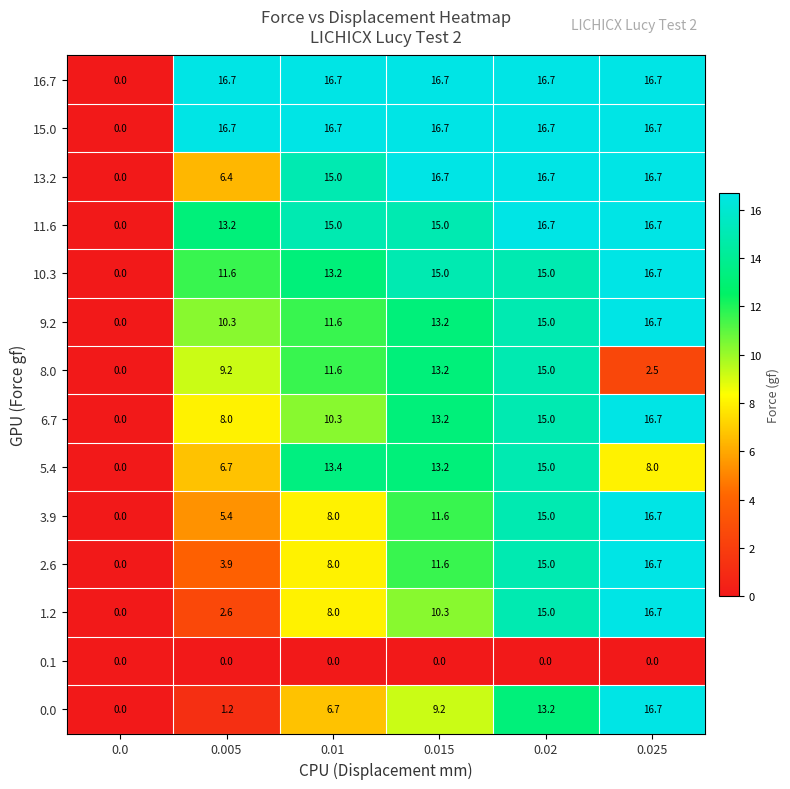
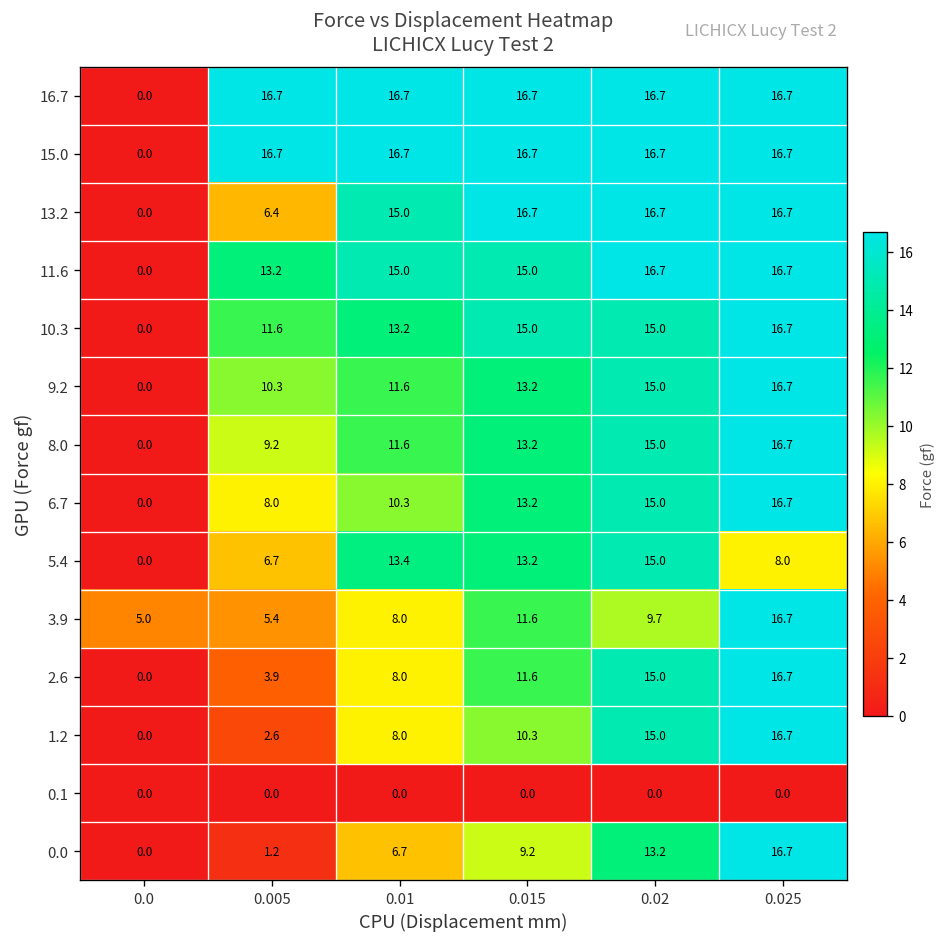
8.0, 0.025: 2.5 -> 16.7
3.9, 0.0: 0.0 -> 5.0
3.9, 0.02: 15.0 -> 9.7
